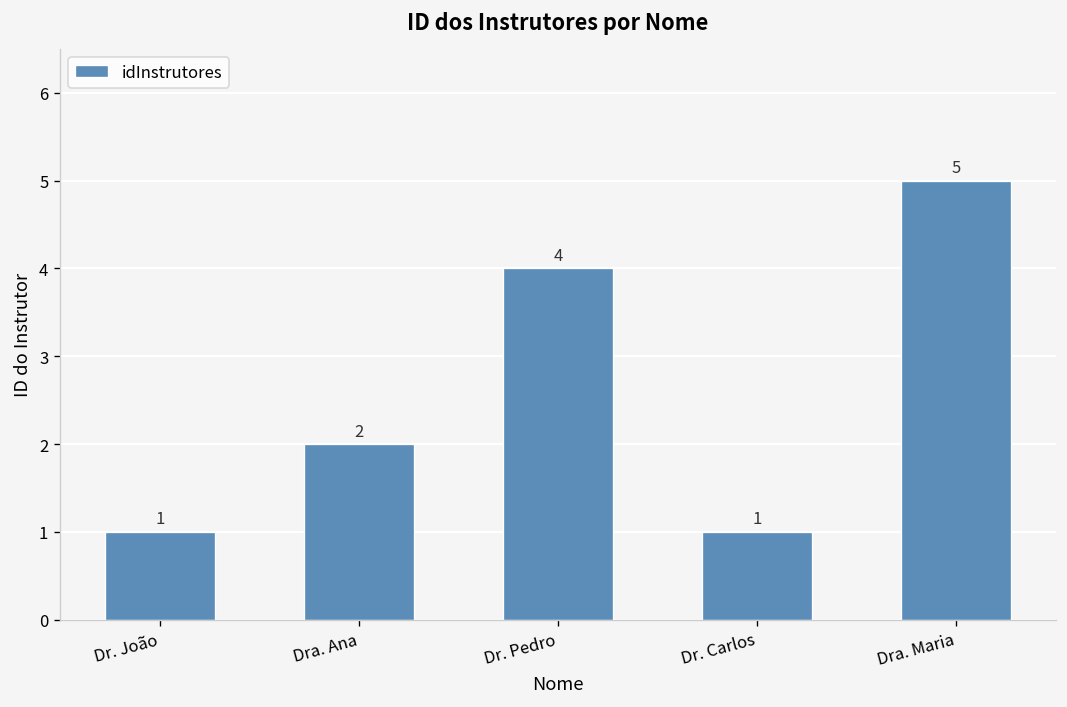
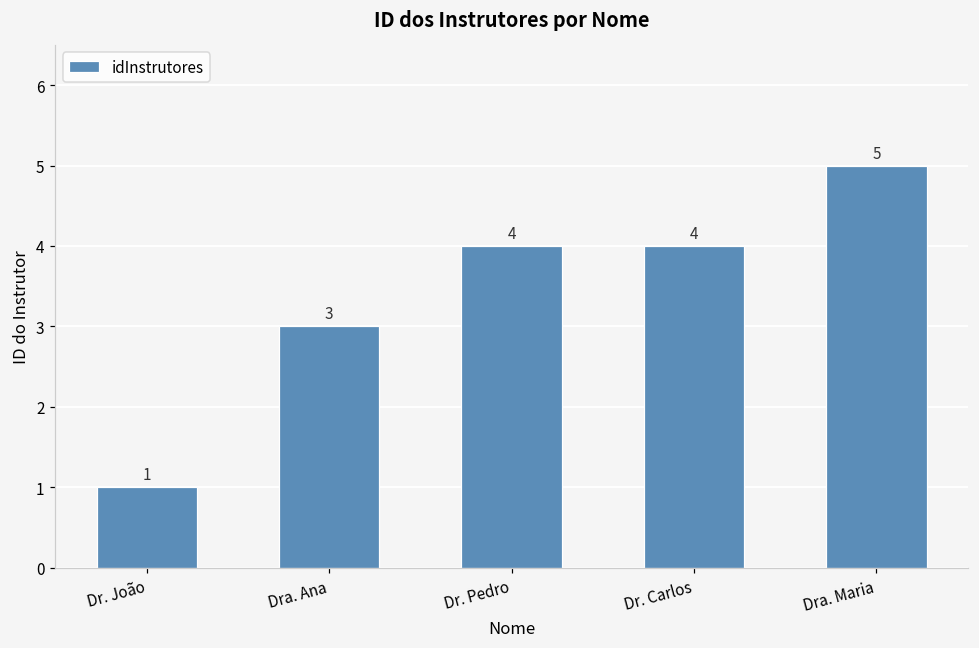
Dra. Ana: 2 -> 3
Dr. Carlos: 1 -> 4
